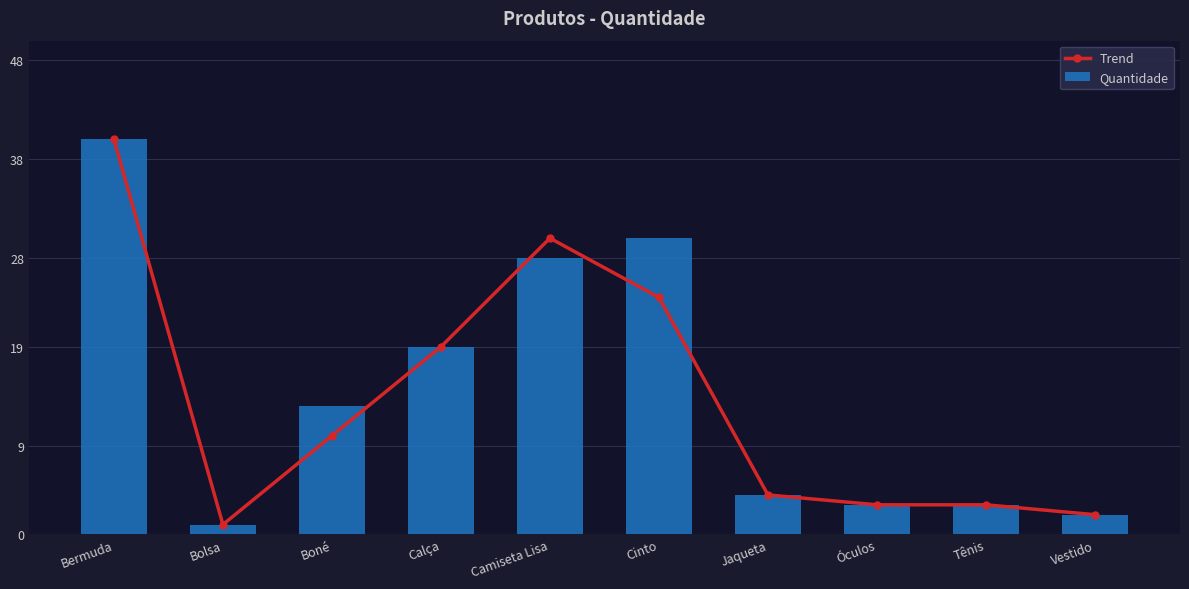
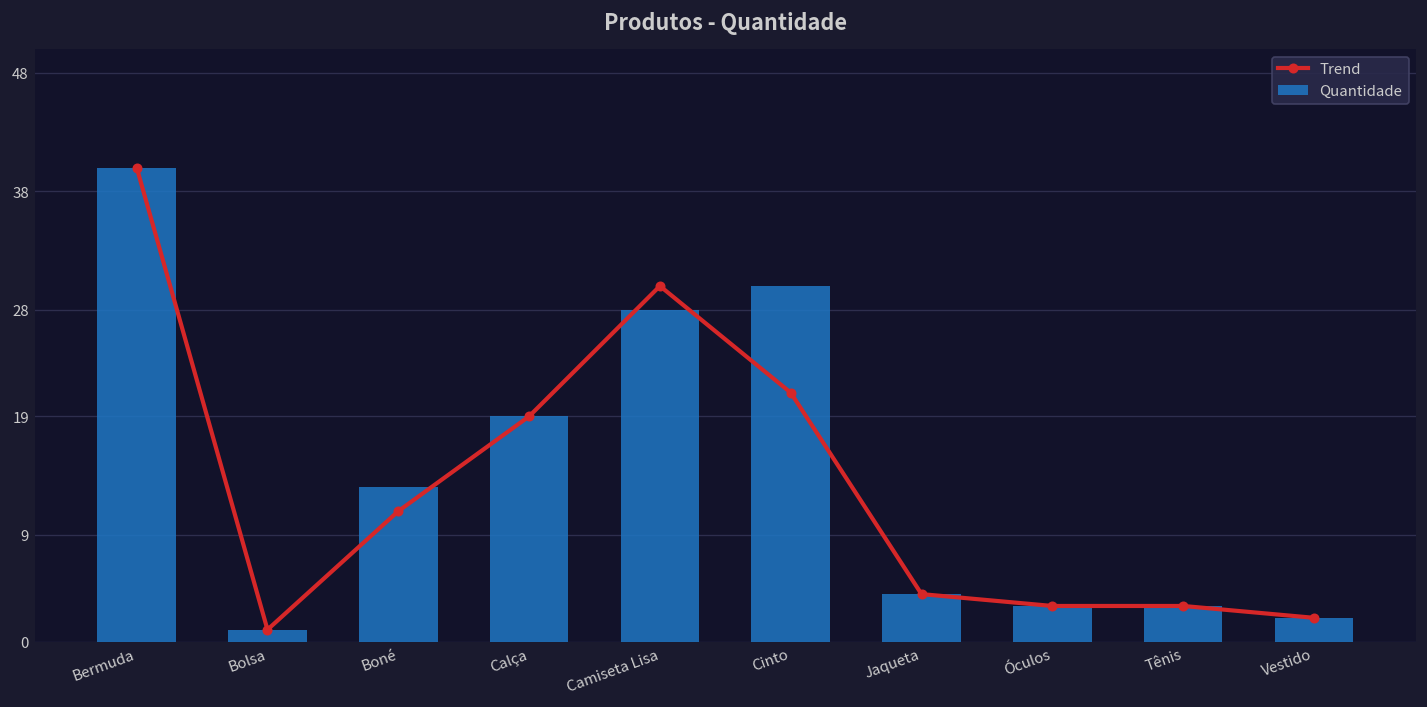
Trend, Boné: 10 -> 11
Trend, Cinto: 24 -> 21
